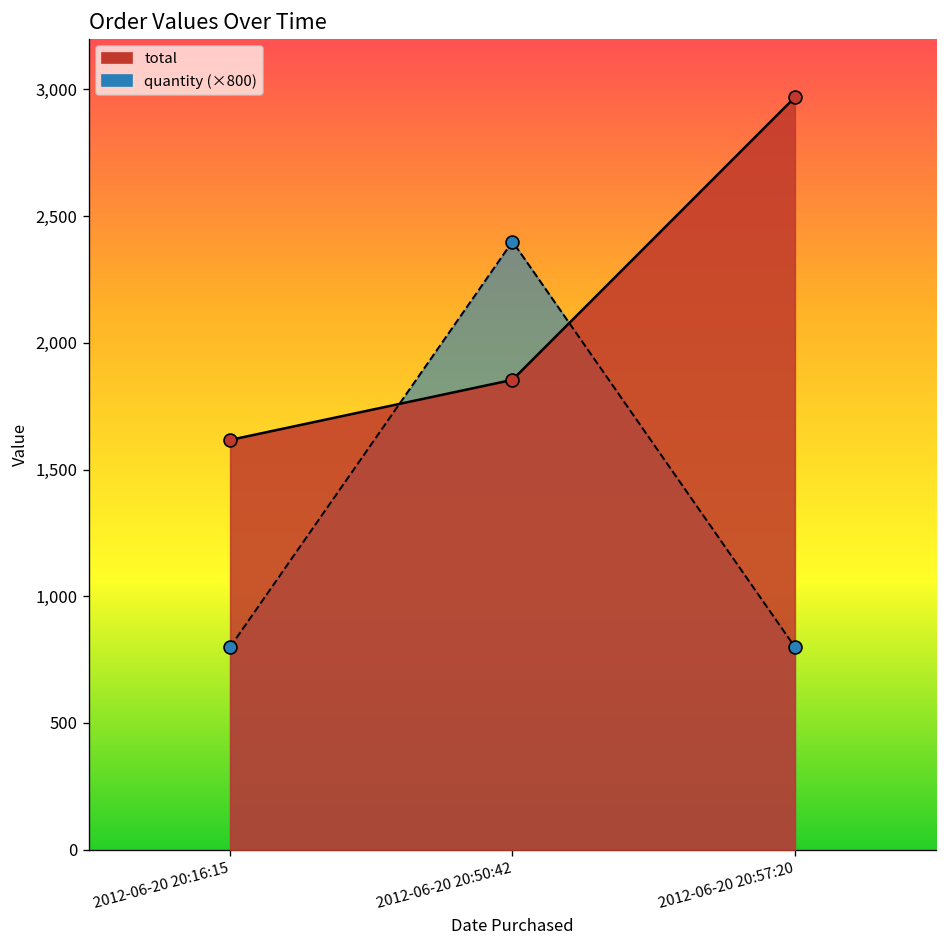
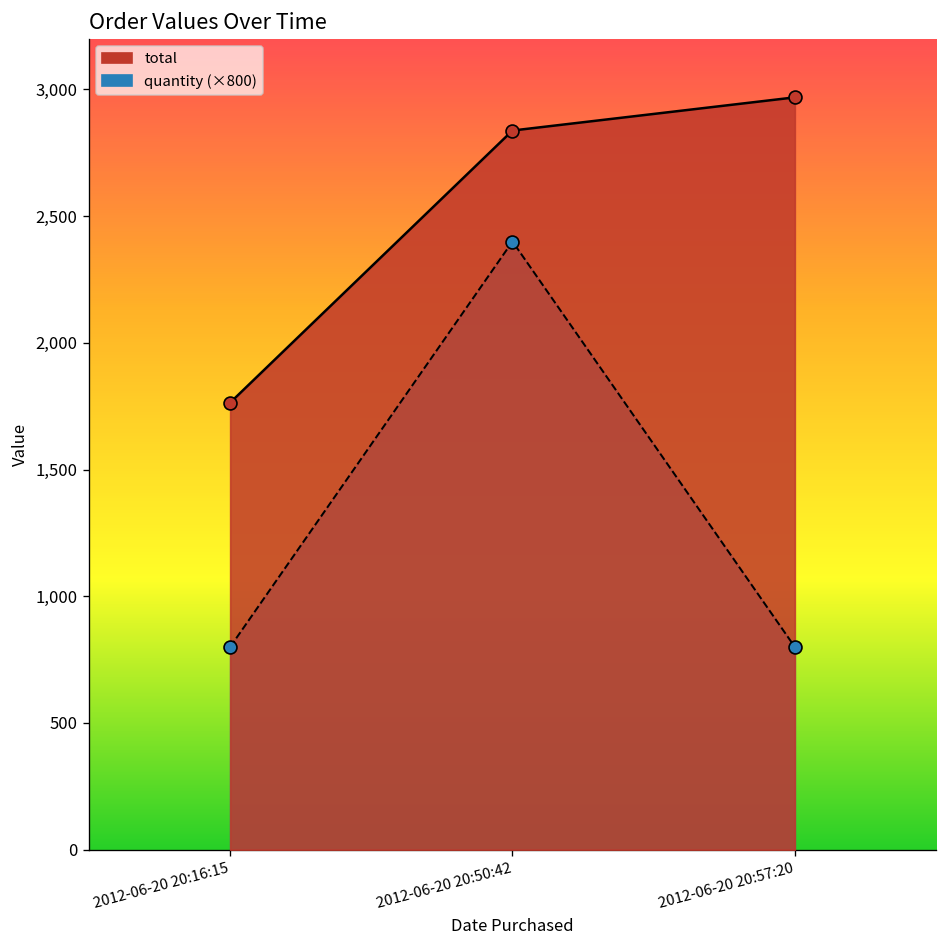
total, 2012-06-20 20:16:15: 1,620 -> 1,760
total, 2012-06-20 20:50:42: 1,850 -> 2,840
